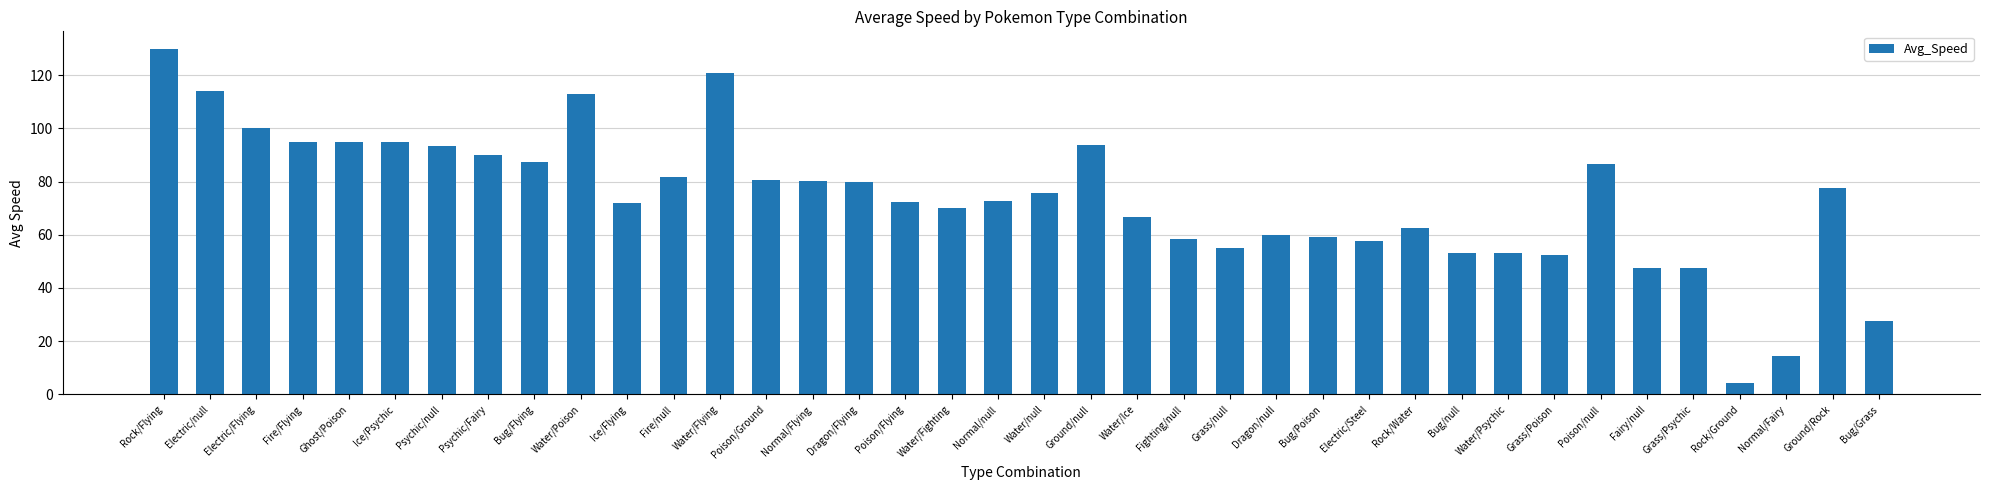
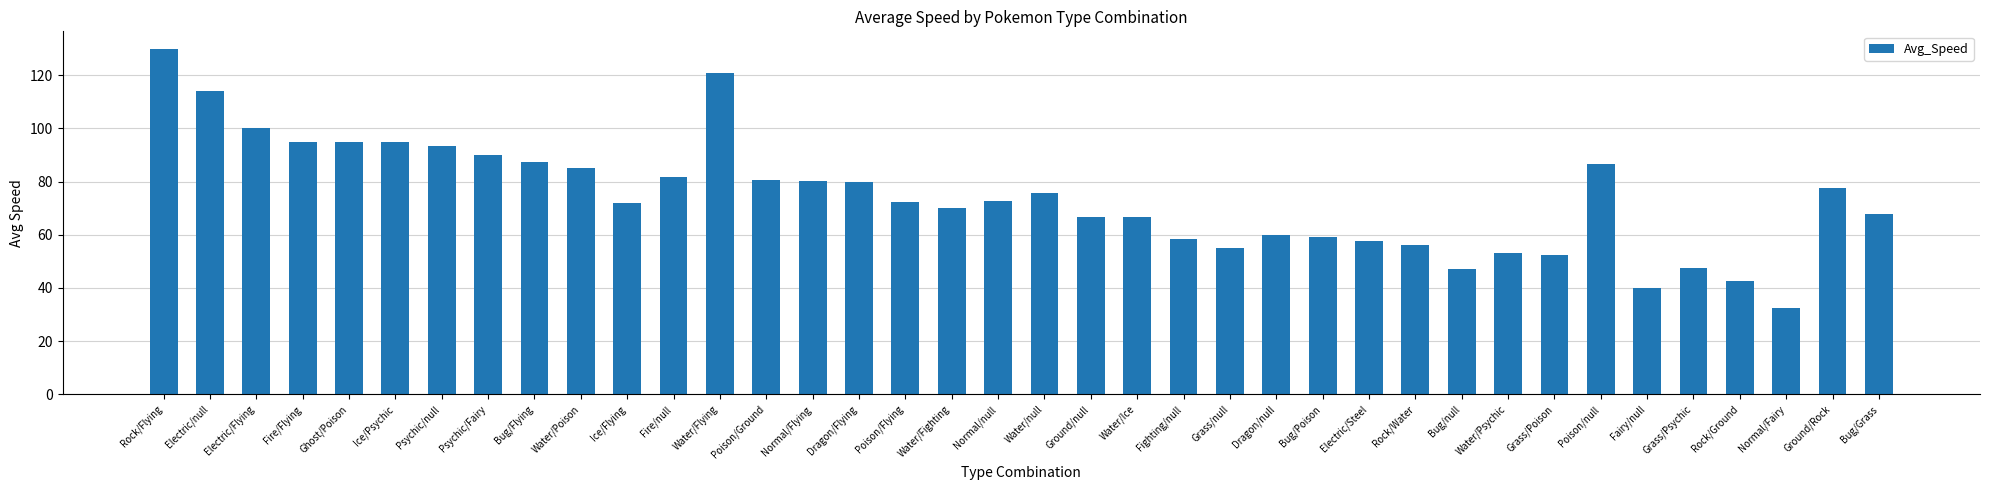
Water/Poison: 113 -> 85
Ground/null: 94 -> 67
Rock/Water: 62 -> 56
Bug/null: 53 -> 47
Fairy/null: 48 -> 40
Rock/Ground: 4 -> 43
Normal/Fairy: 14 -> 33
Bug/Grass: 28 -> 68
